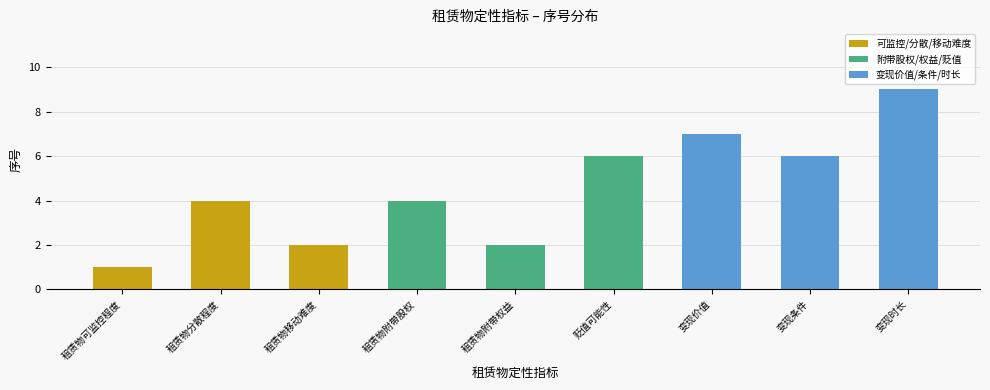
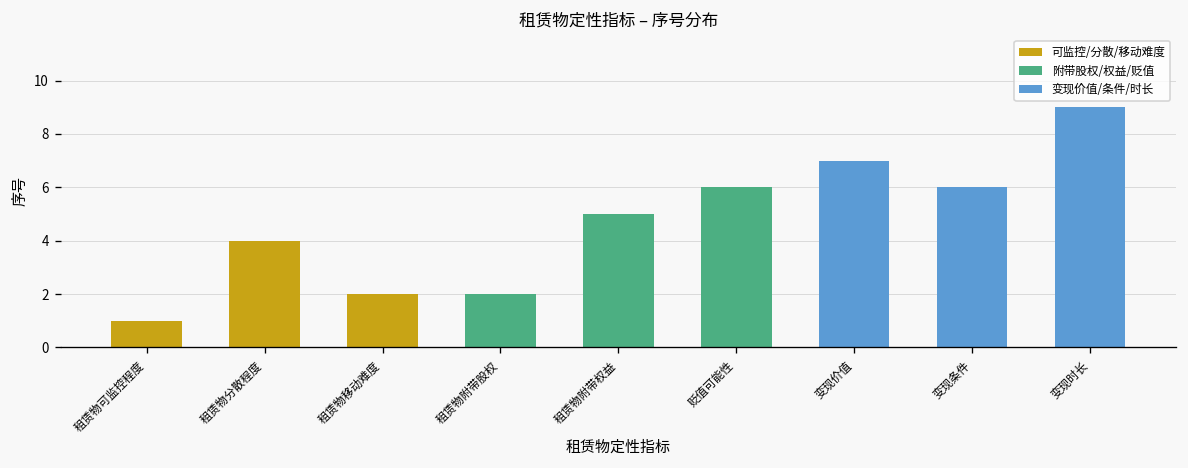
租赁物附带股权: 4 -> 2
租赁物附带权益: 2 -> 5
